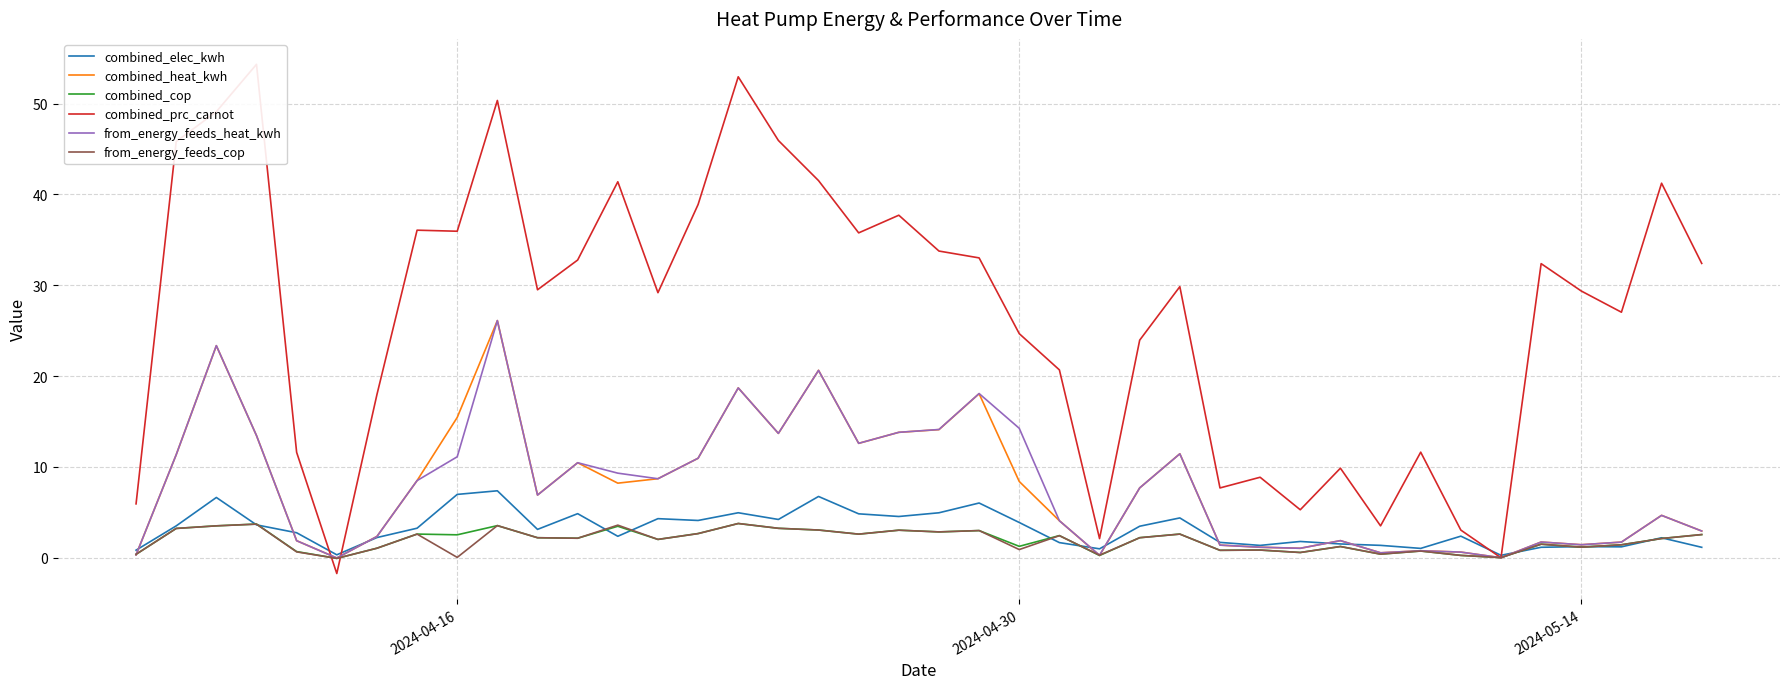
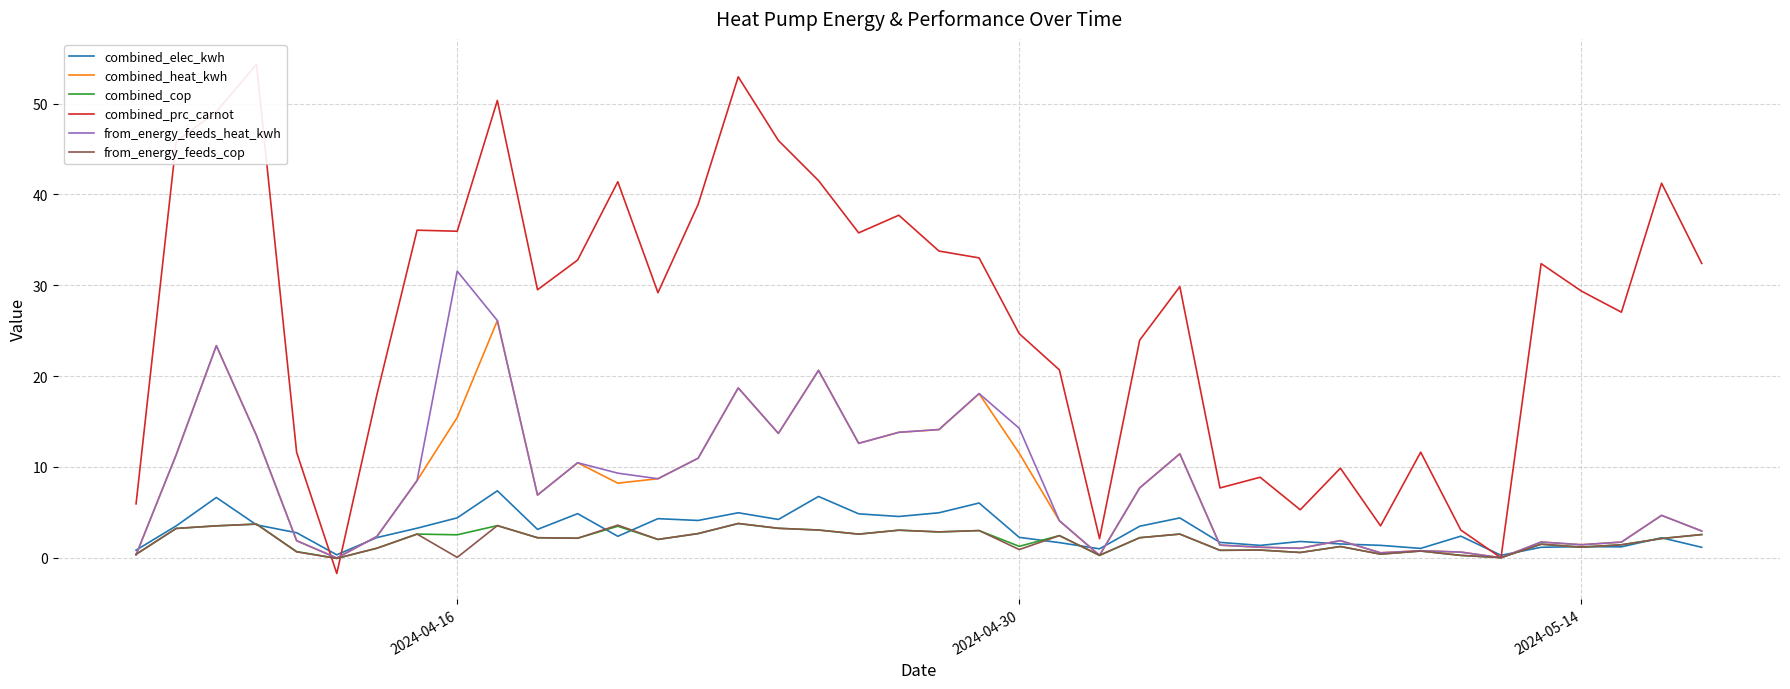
combined_elec_kwh, 2024-04-16: 7 -> 4
from_energy_feeds_heat_kwh, 2024-04-16: 11 -> 32
combined_elec_kwh, 2024-04-30: 4 -> 2
combined_heat_kwh, 2024-04-30: 8 -> 12
